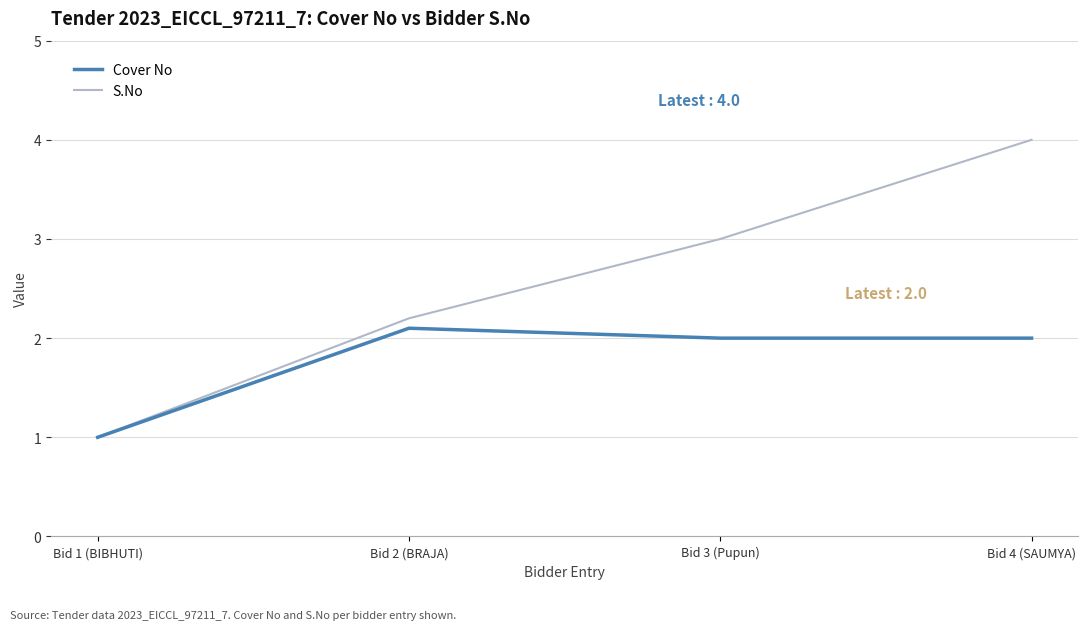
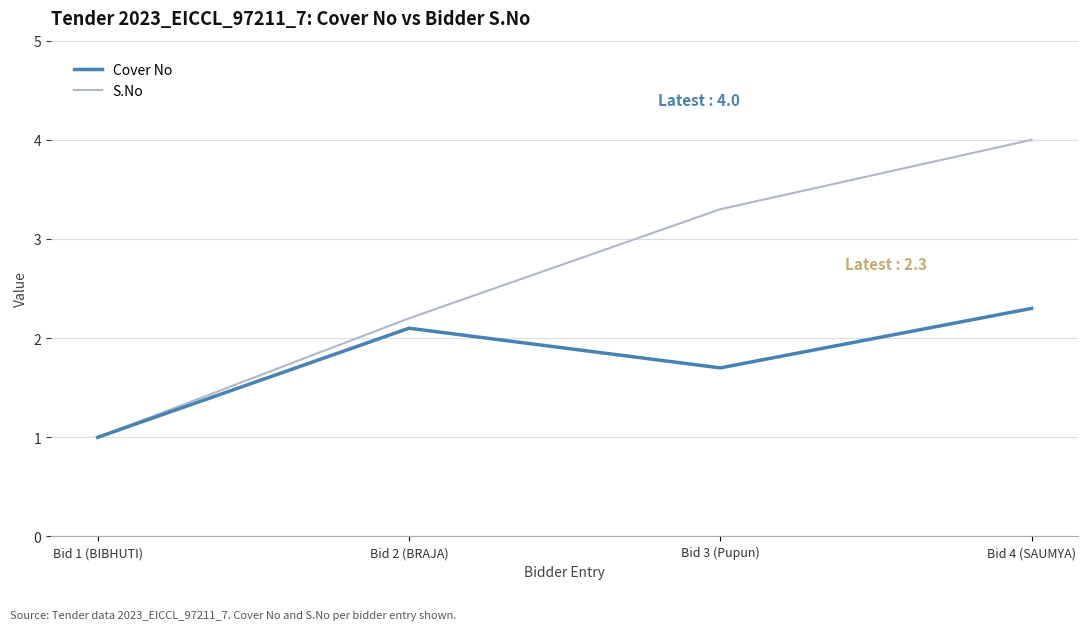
Cover No, Bid 3 (Pupun): 2.0 -> 1.7
S.No, Bid 3 (Pupun): 3.0 -> 3.3
Cover No, Bid 4 (SAUMYA): 2.0 -> 2.3
